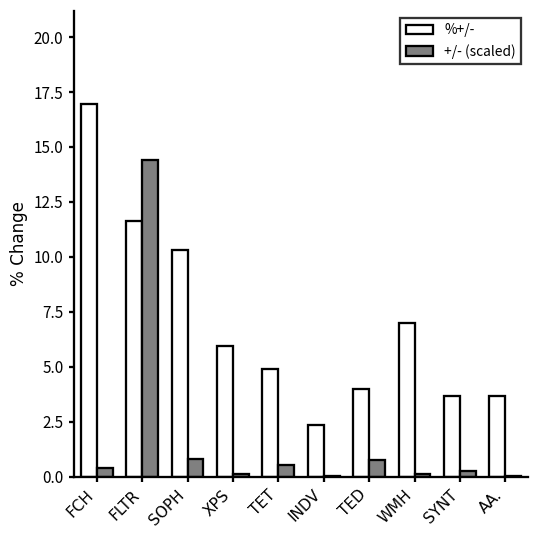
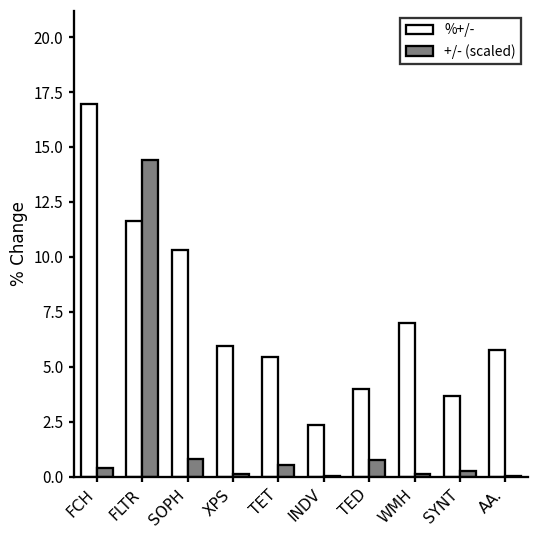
%+/-, TET: 4.9 -> 5.4
%+/-, AA.: 3.7 -> 5.8
